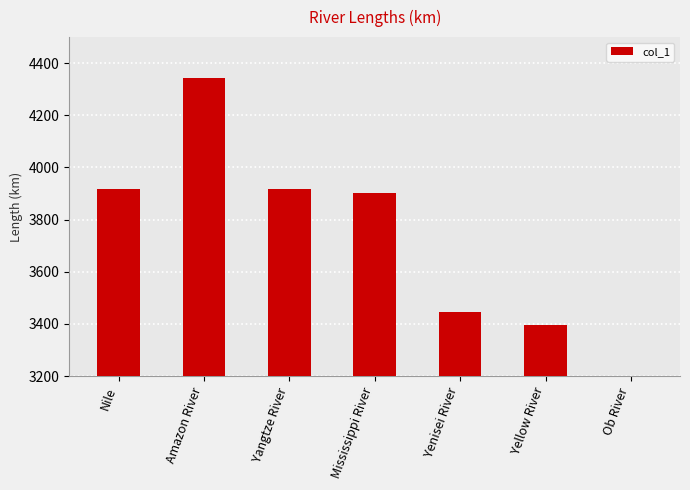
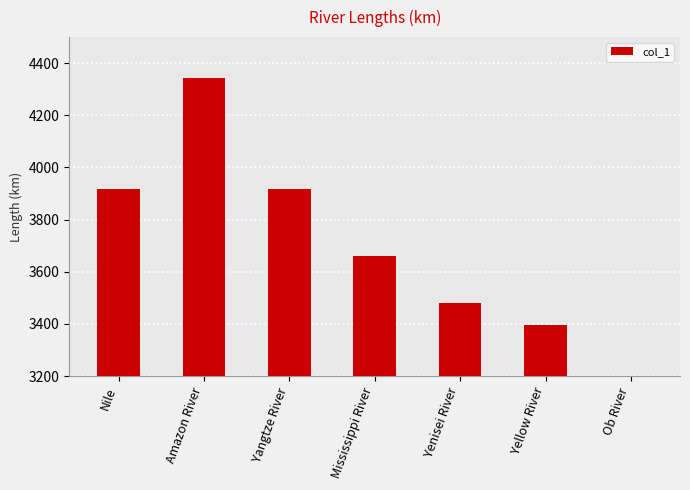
Mississippi River: 3900 -> 3660
Yenisei River: 3450 -> 3480
